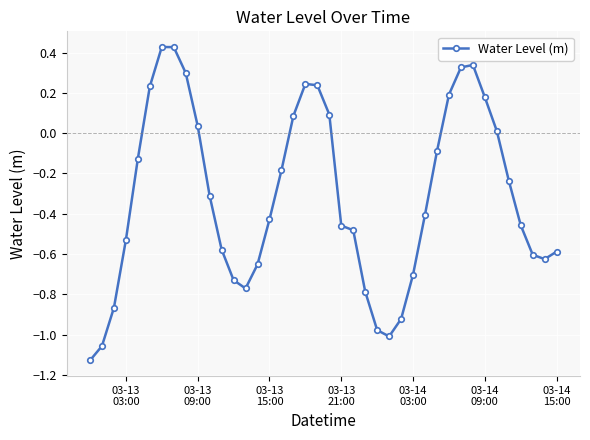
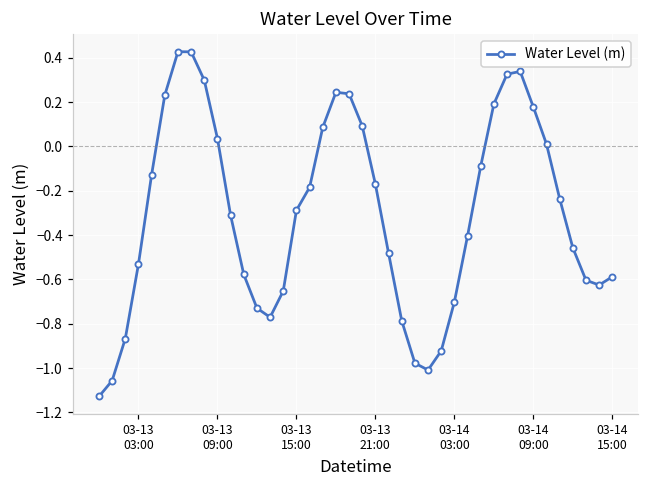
03-13 15:00: -0.43 -> -0.29
03-13 21:00: -0.46 -> -0.17
